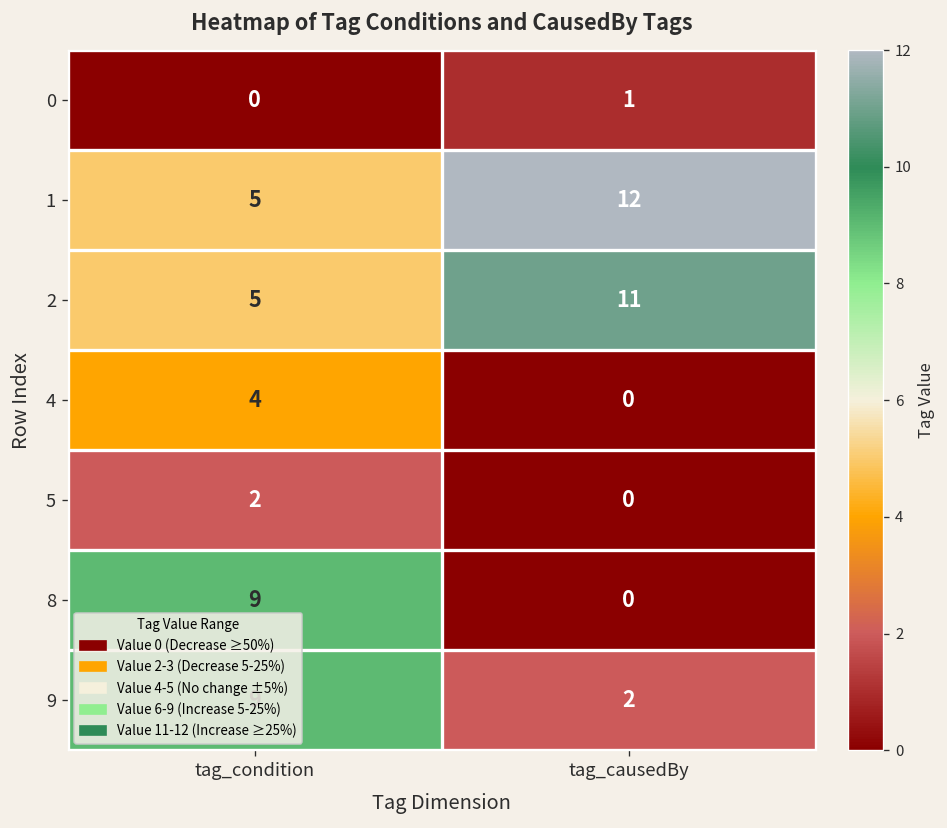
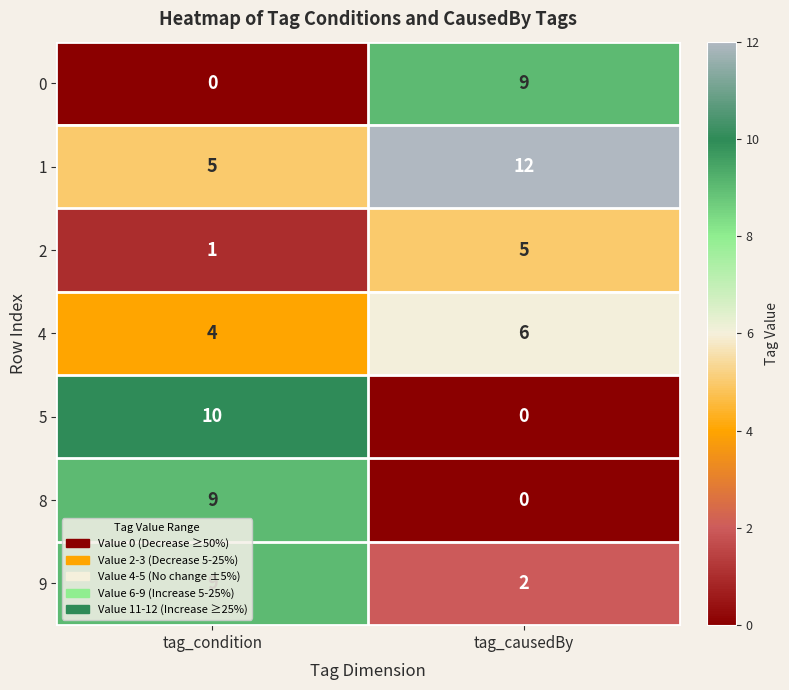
0, tag_causedBy: 1 -> 9
2, tag_condition: 5 -> 1
2, tag_causedBy: 11 -> 5
4, tag_causedBy: 0 -> 6
5, tag_condition: 2 -> 10
